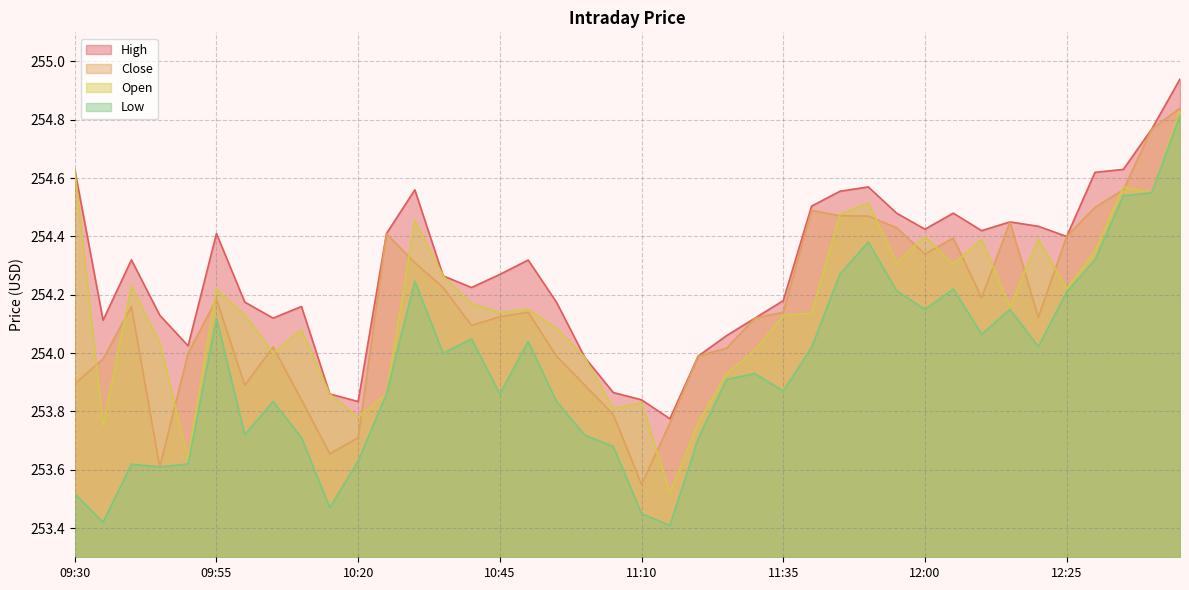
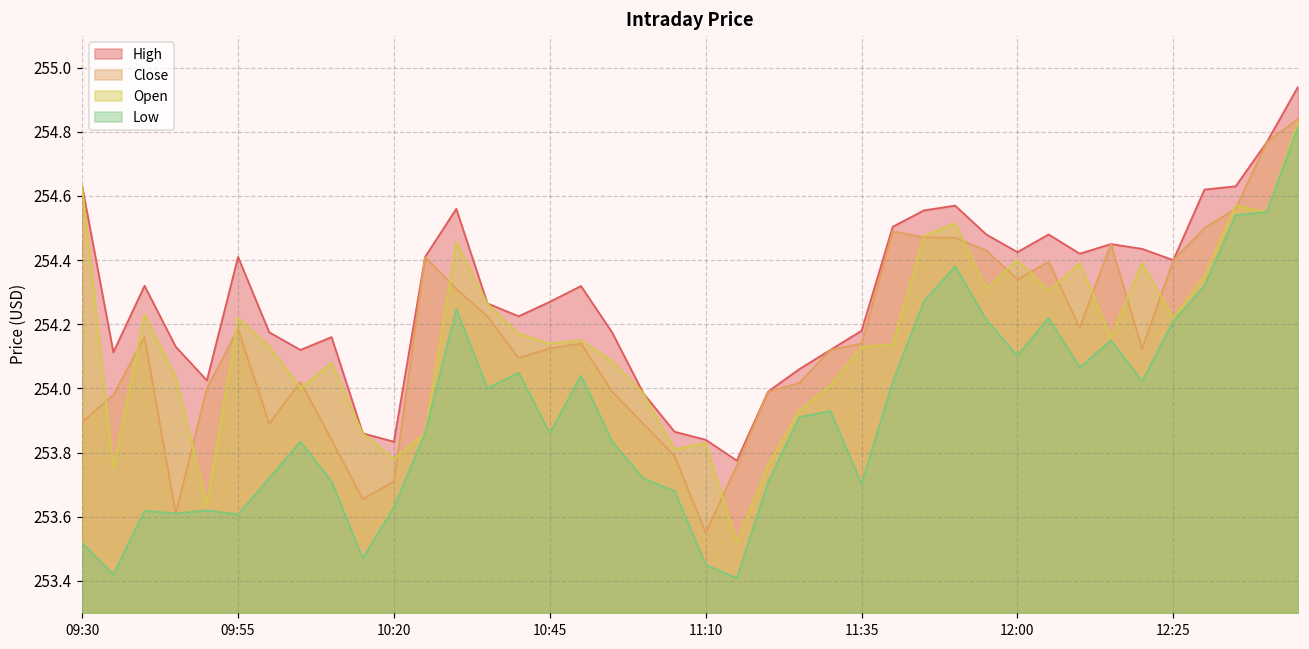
Low, 09:55: 254.12 -> 253.61
Low, 11:35: 253.87 -> 253.70
Low, 12:00: 254.15 -> 254.10
